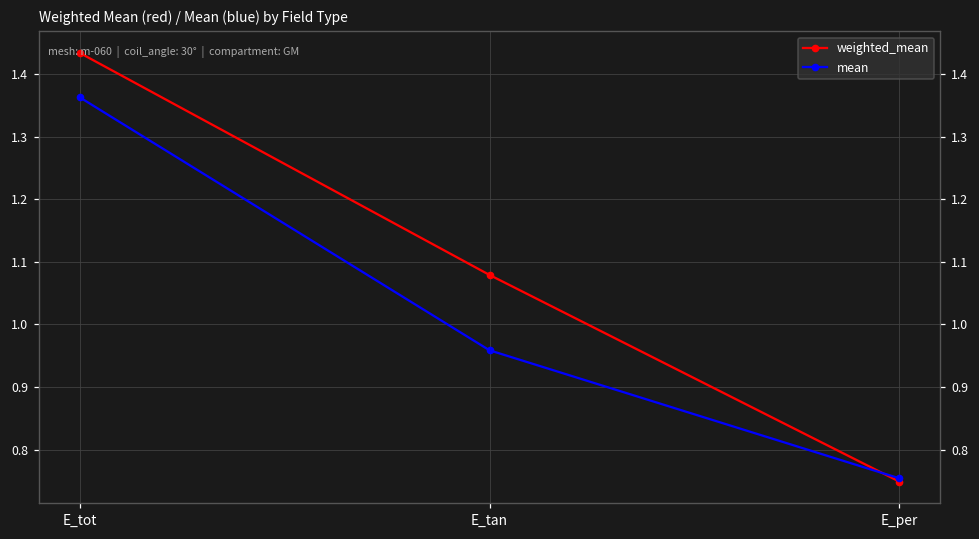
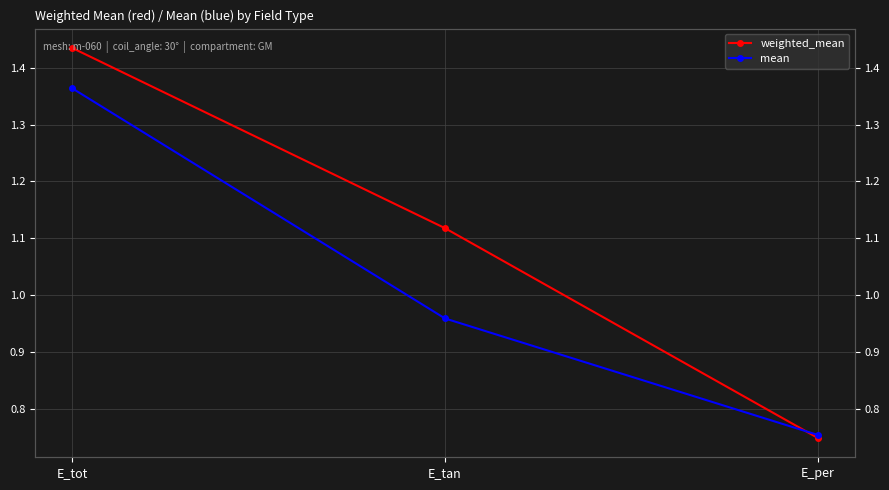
weighted_mean, E_tan: 1.08 -> 1.12
